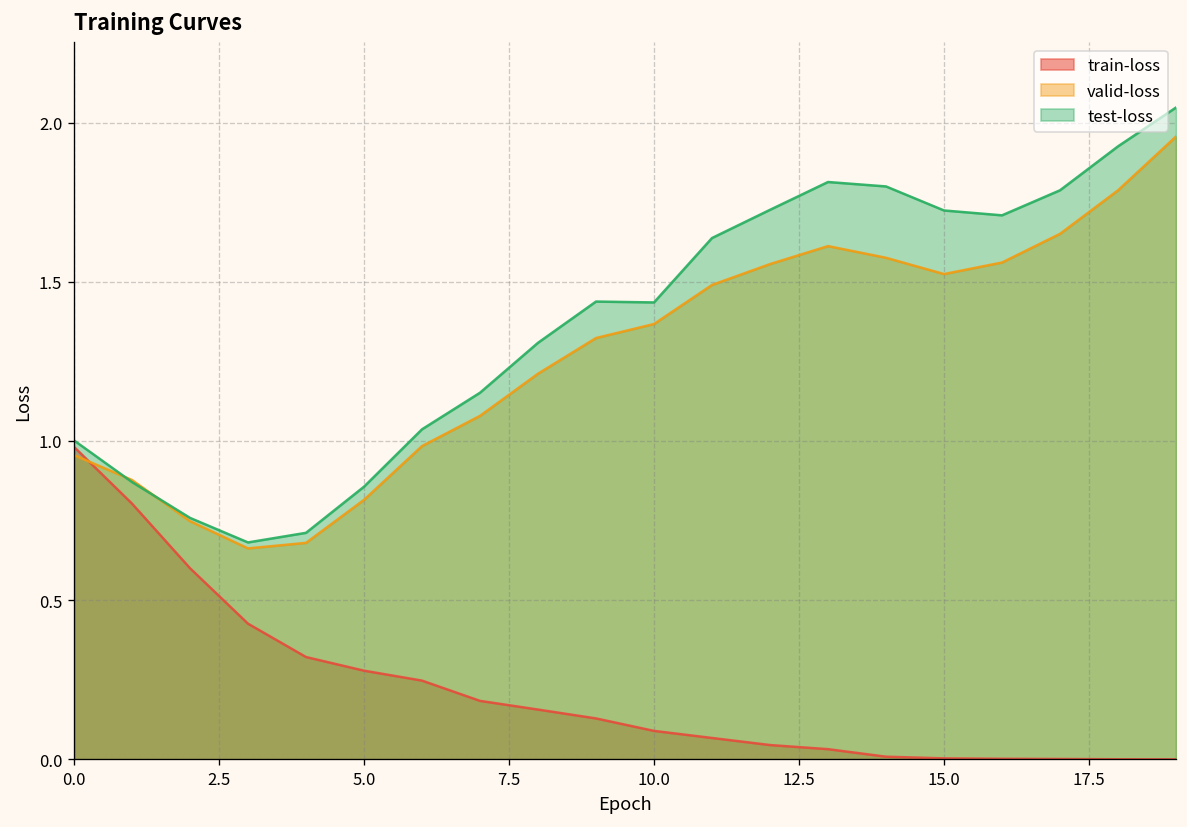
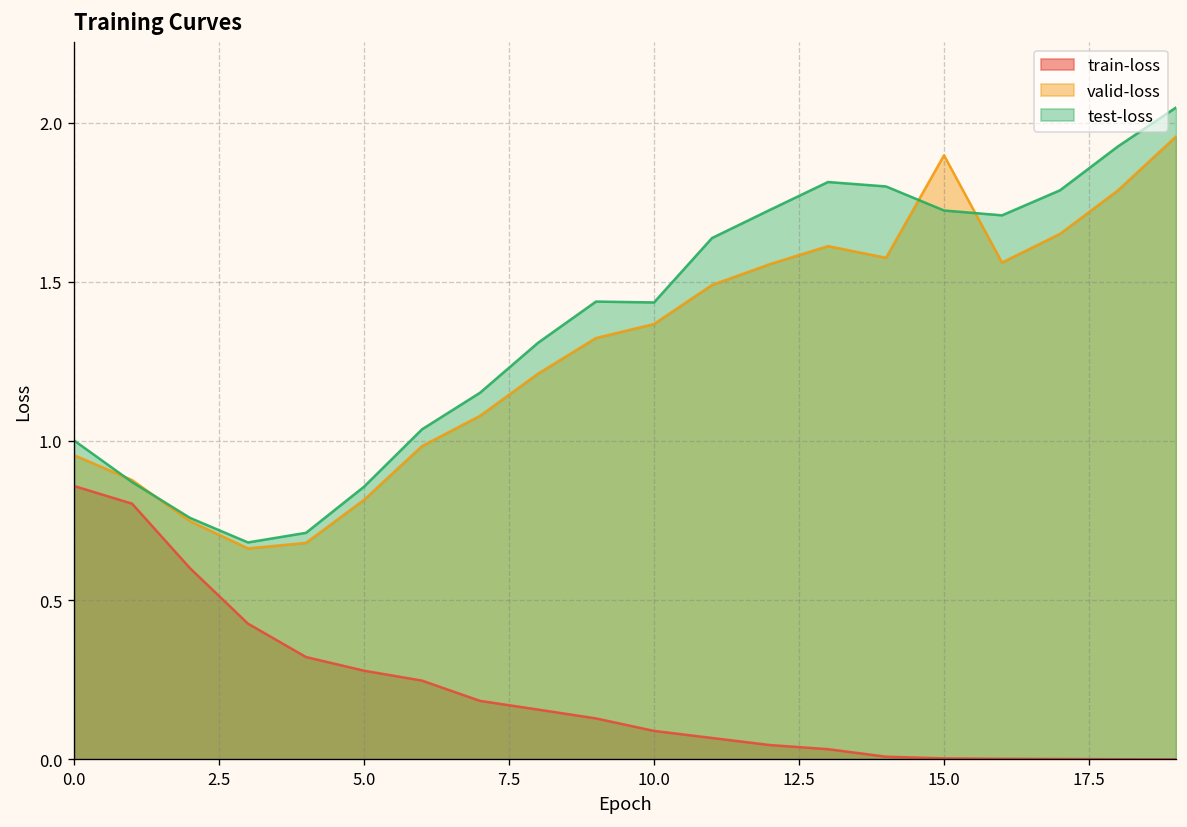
train-loss, 0.0: 0.98 -> 0.86
valid-loss, 15.0: 1.52 -> 1.90
